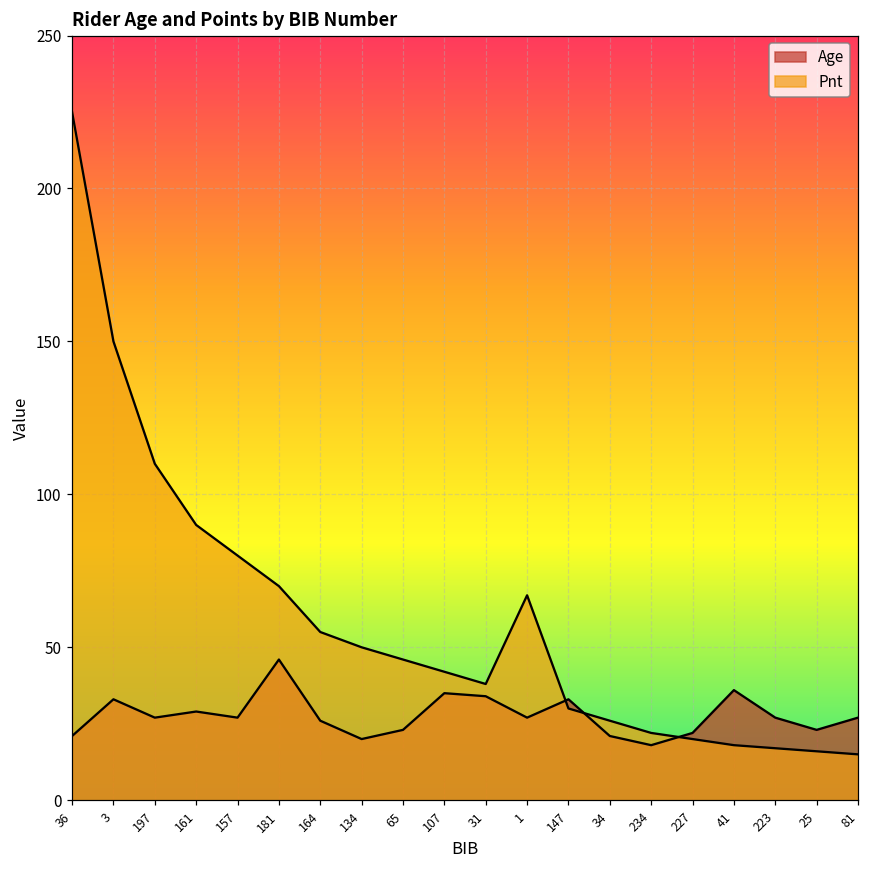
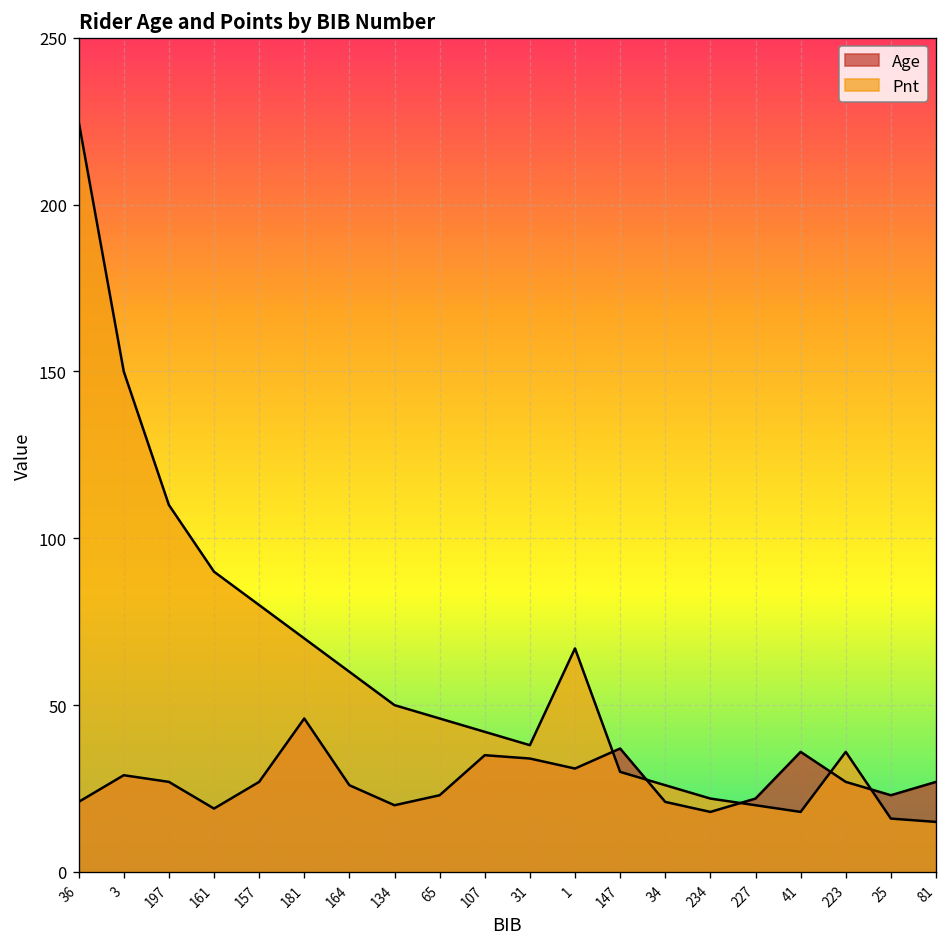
Age, 3: 33 -> 29
Age, 161: 29 -> 19
Pnt, 164: 55 -> 60
Age, 1: 27 -> 31
Age, 147: 33 -> 37
Pnt, 223: 17 -> 36
